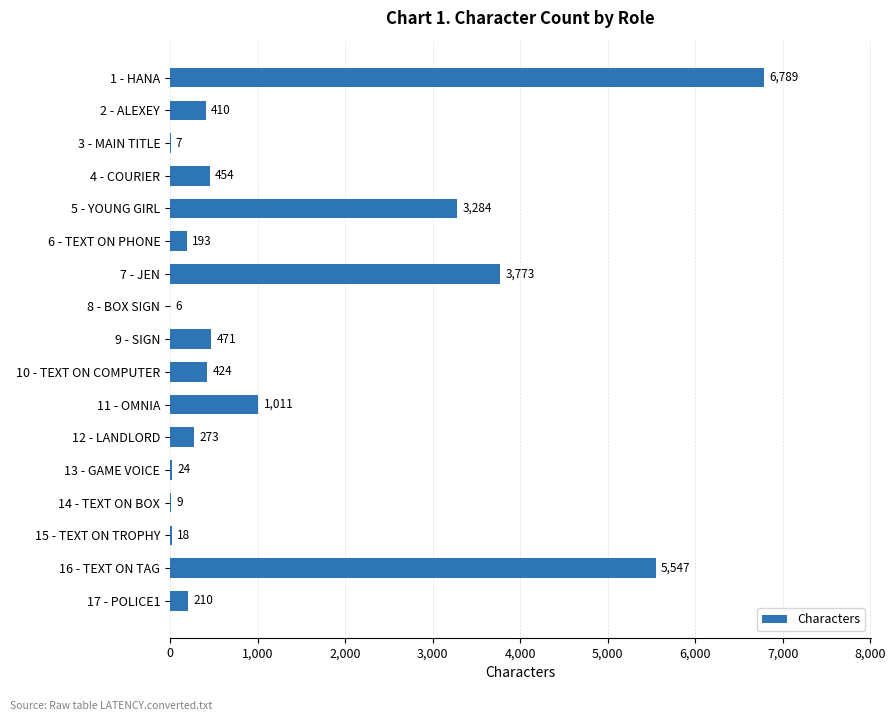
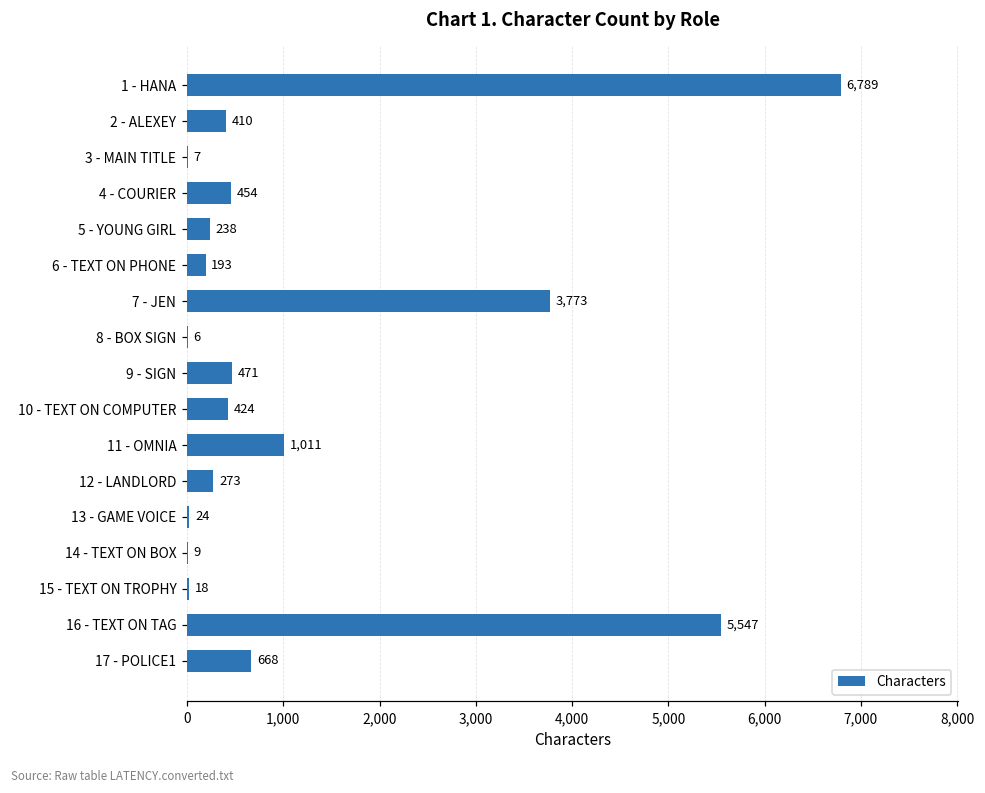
5 - YOUNG GIRL: 3,284 -> 238
17 - POLICE1: 210 -> 668
